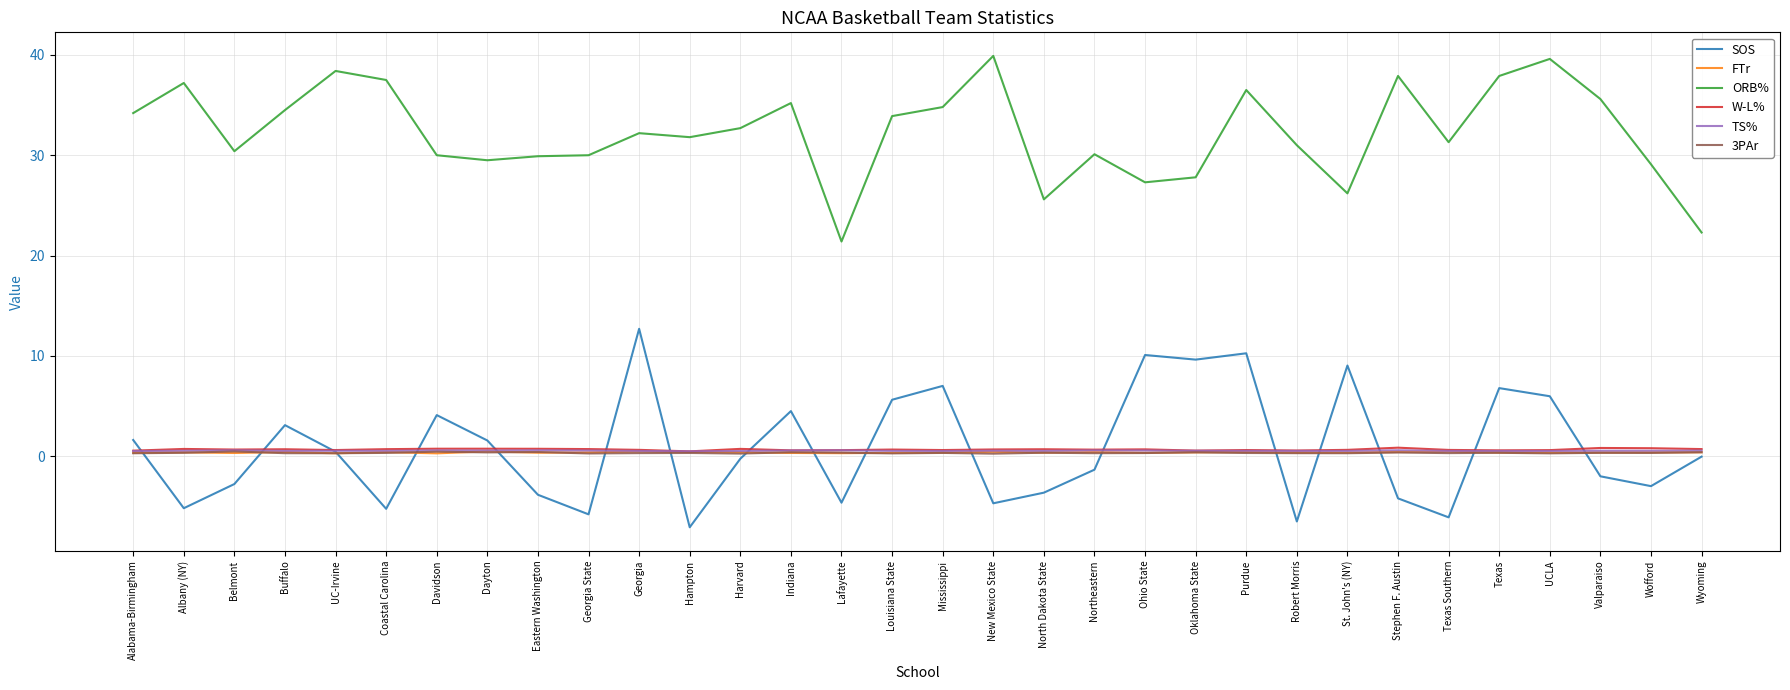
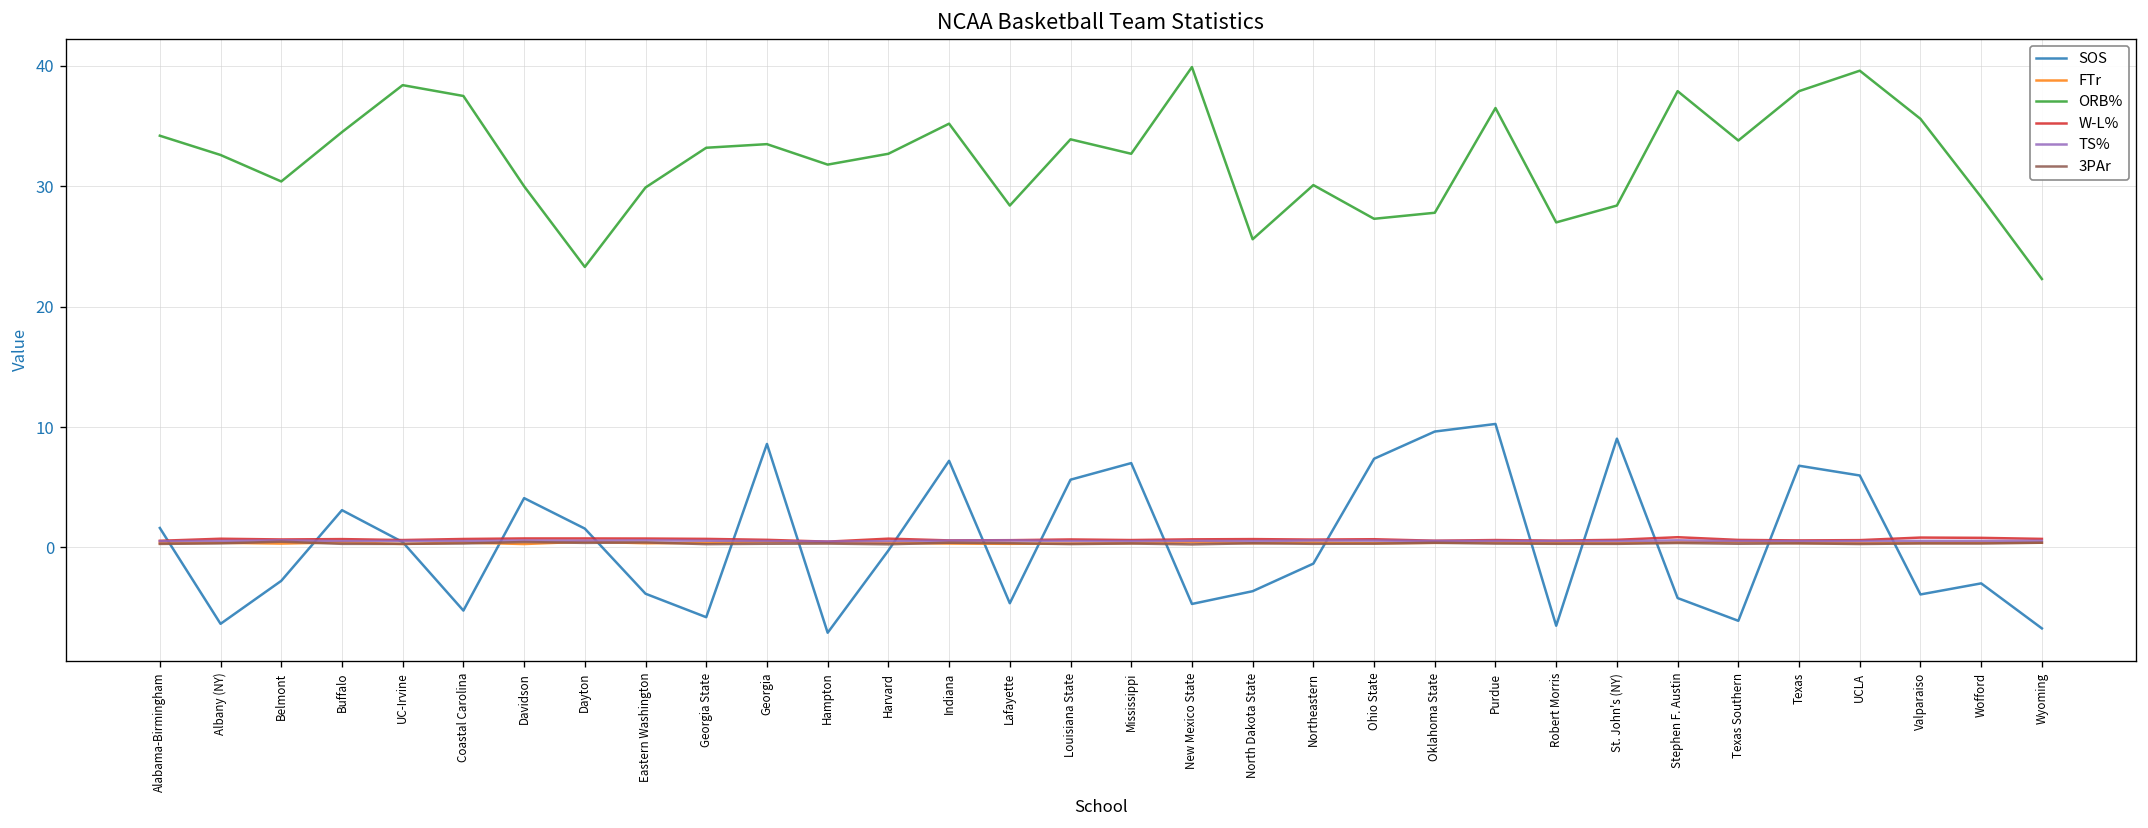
SOS, Albany (NY): -5.2 -> -6.3
ORB%, Albany (NY): 37.2 -> 32.6
ORB%, Dayton: 29.5 -> 23.3
ORB%, Georgia State: 30.0 -> 33.2
SOS, Georgia: 12.7 -> 8.6
ORB%, Georgia: 32.2 -> 33.5
SOS, Indiana: 4.5 -> 7.2
ORB%, Lafayette: 21.4 -> 28.4
ORB%, Mississippi: 34.8 -> 32.7
SOS, Ohio State: 10.1 -> 7.4
ORB%, Robert Morris: 31 -> 27
ORB%, St. John's (NY): 26.2 -> 28.4
ORB%, Texas Southern: 31.3 -> 33.8
SOS, Valparaiso: -2.0 -> -3.9
SOS, Wyoming: 0.0 -> -6.7
